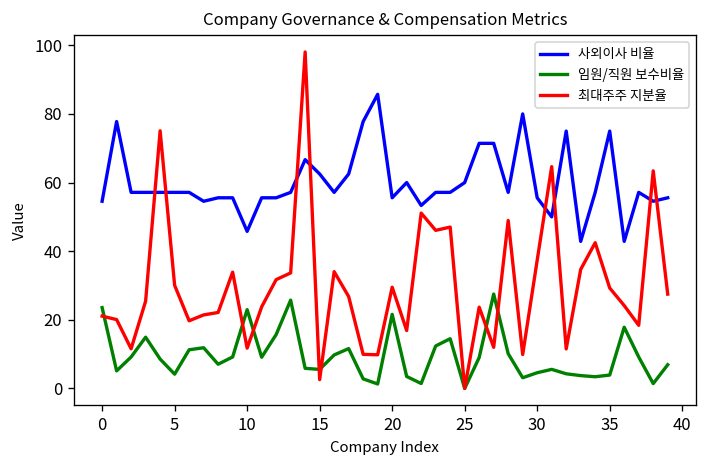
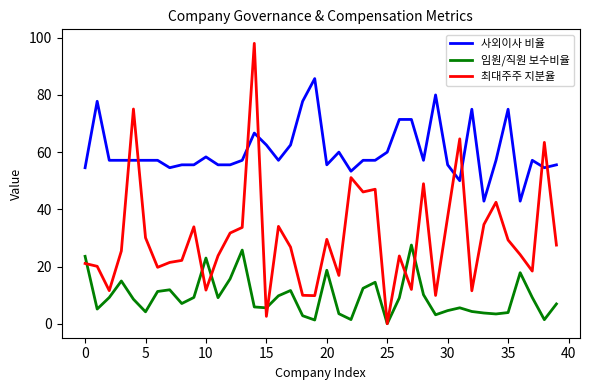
사외이사 비율, 10: 46 -> 58
임원/직원 보수비율, 20: 22 -> 19
